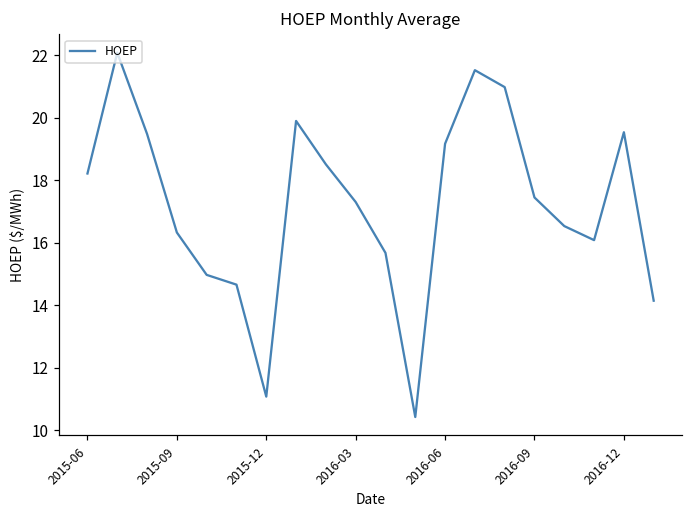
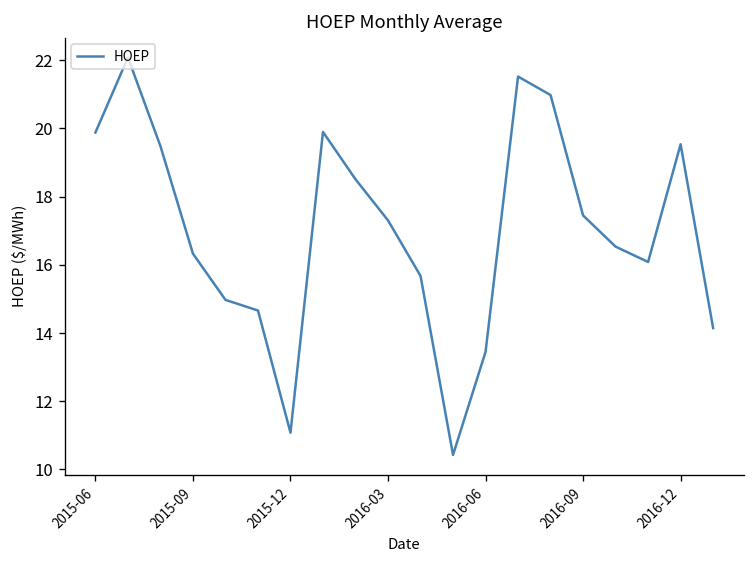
2015-06: 18.2 -> 19.9
2016-06: 19.2 -> 13.4
